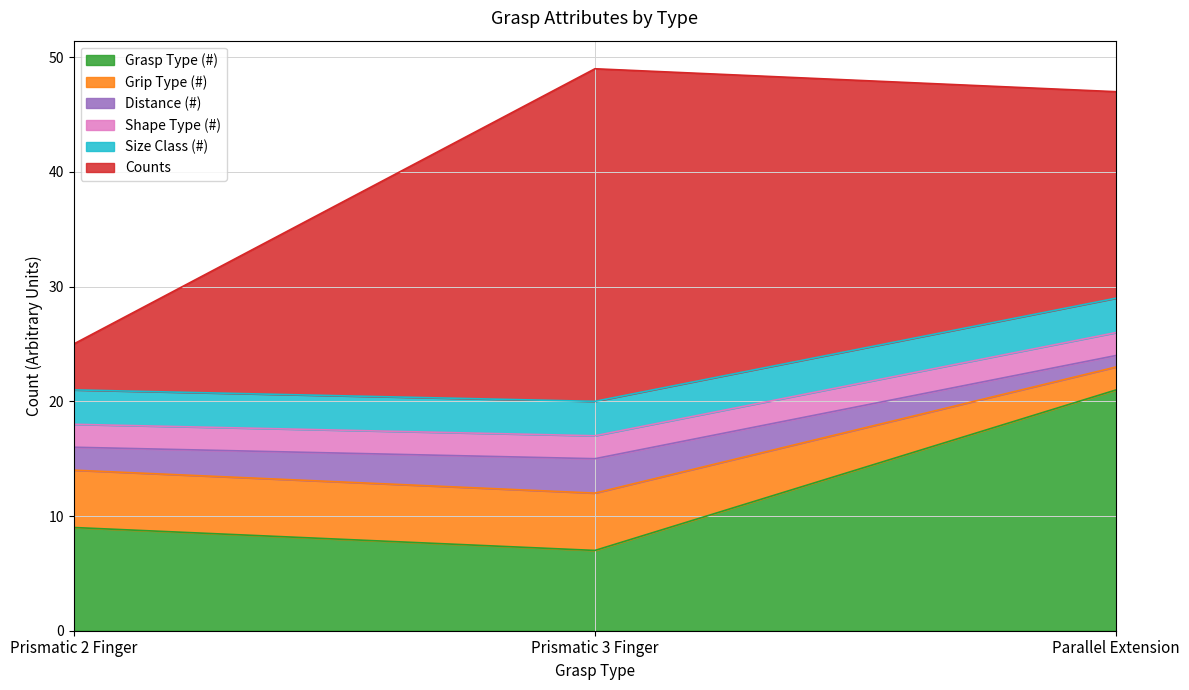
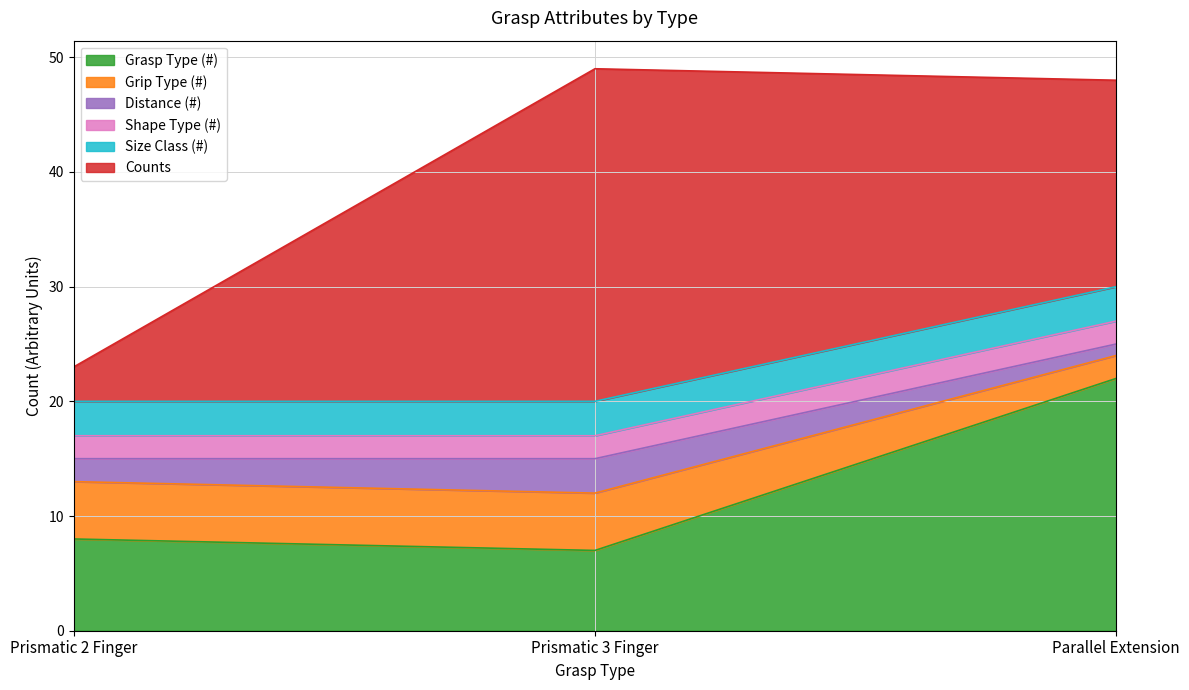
Grasp Type (#), Prismatic 2 Finger: 9 -> 8
Counts, Prismatic 2 Finger: 4 -> 3
Grasp Type (#), Parallel Extension: 21 -> 22
